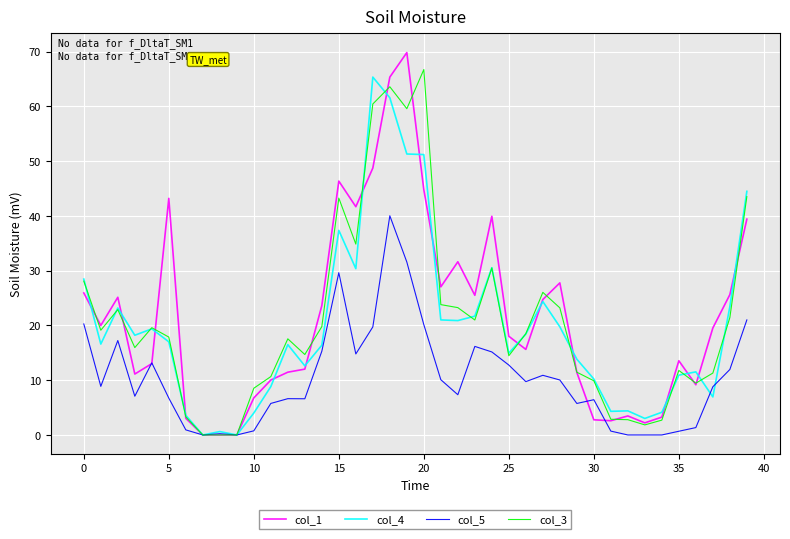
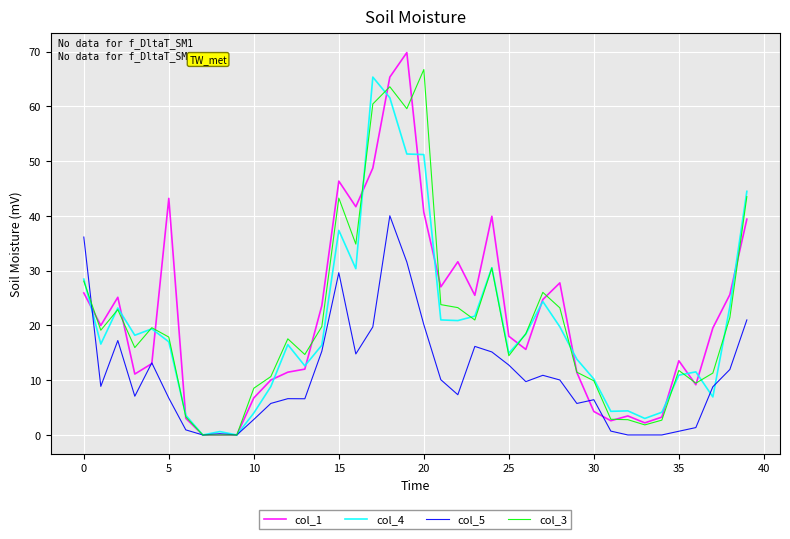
col_5, 0: 20 -> 36
col_5, 10: 1 -> 3
col_1, 20: 45 -> 41
col_1, 30: 3 -> 4
